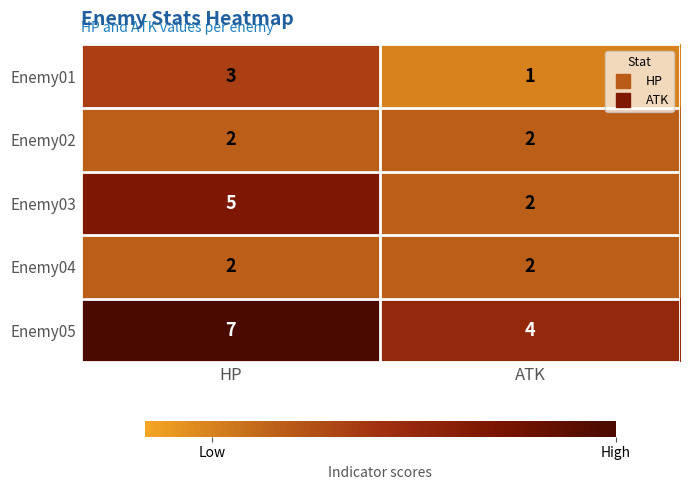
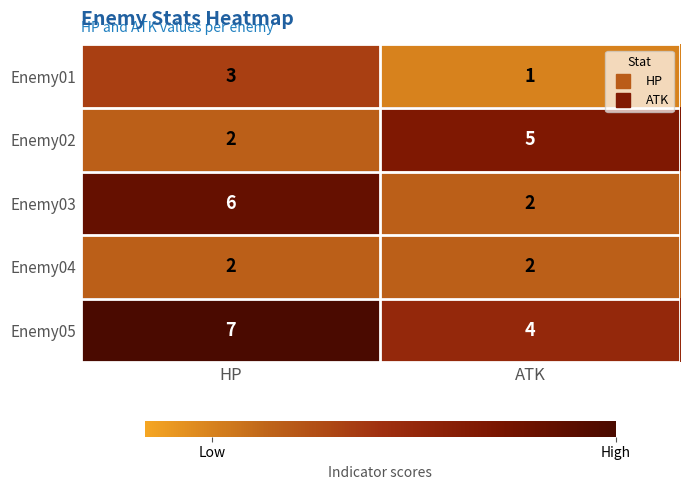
Enemy02, ATK: 2 -> 5
Enemy03, HP: 5 -> 6
